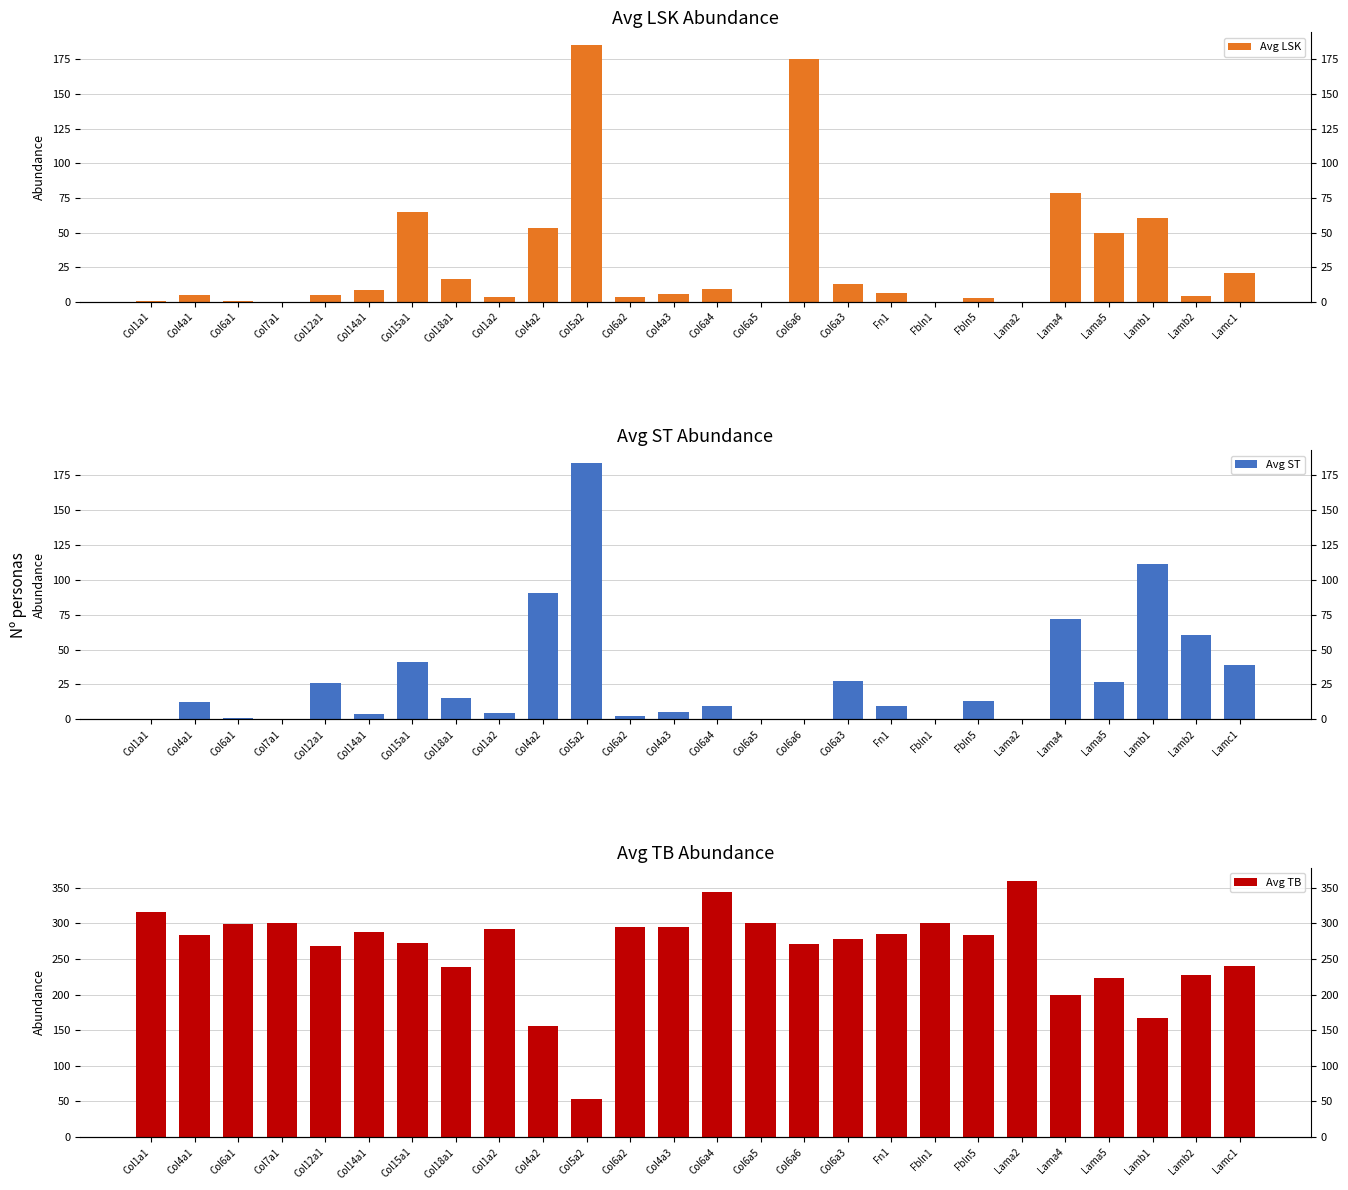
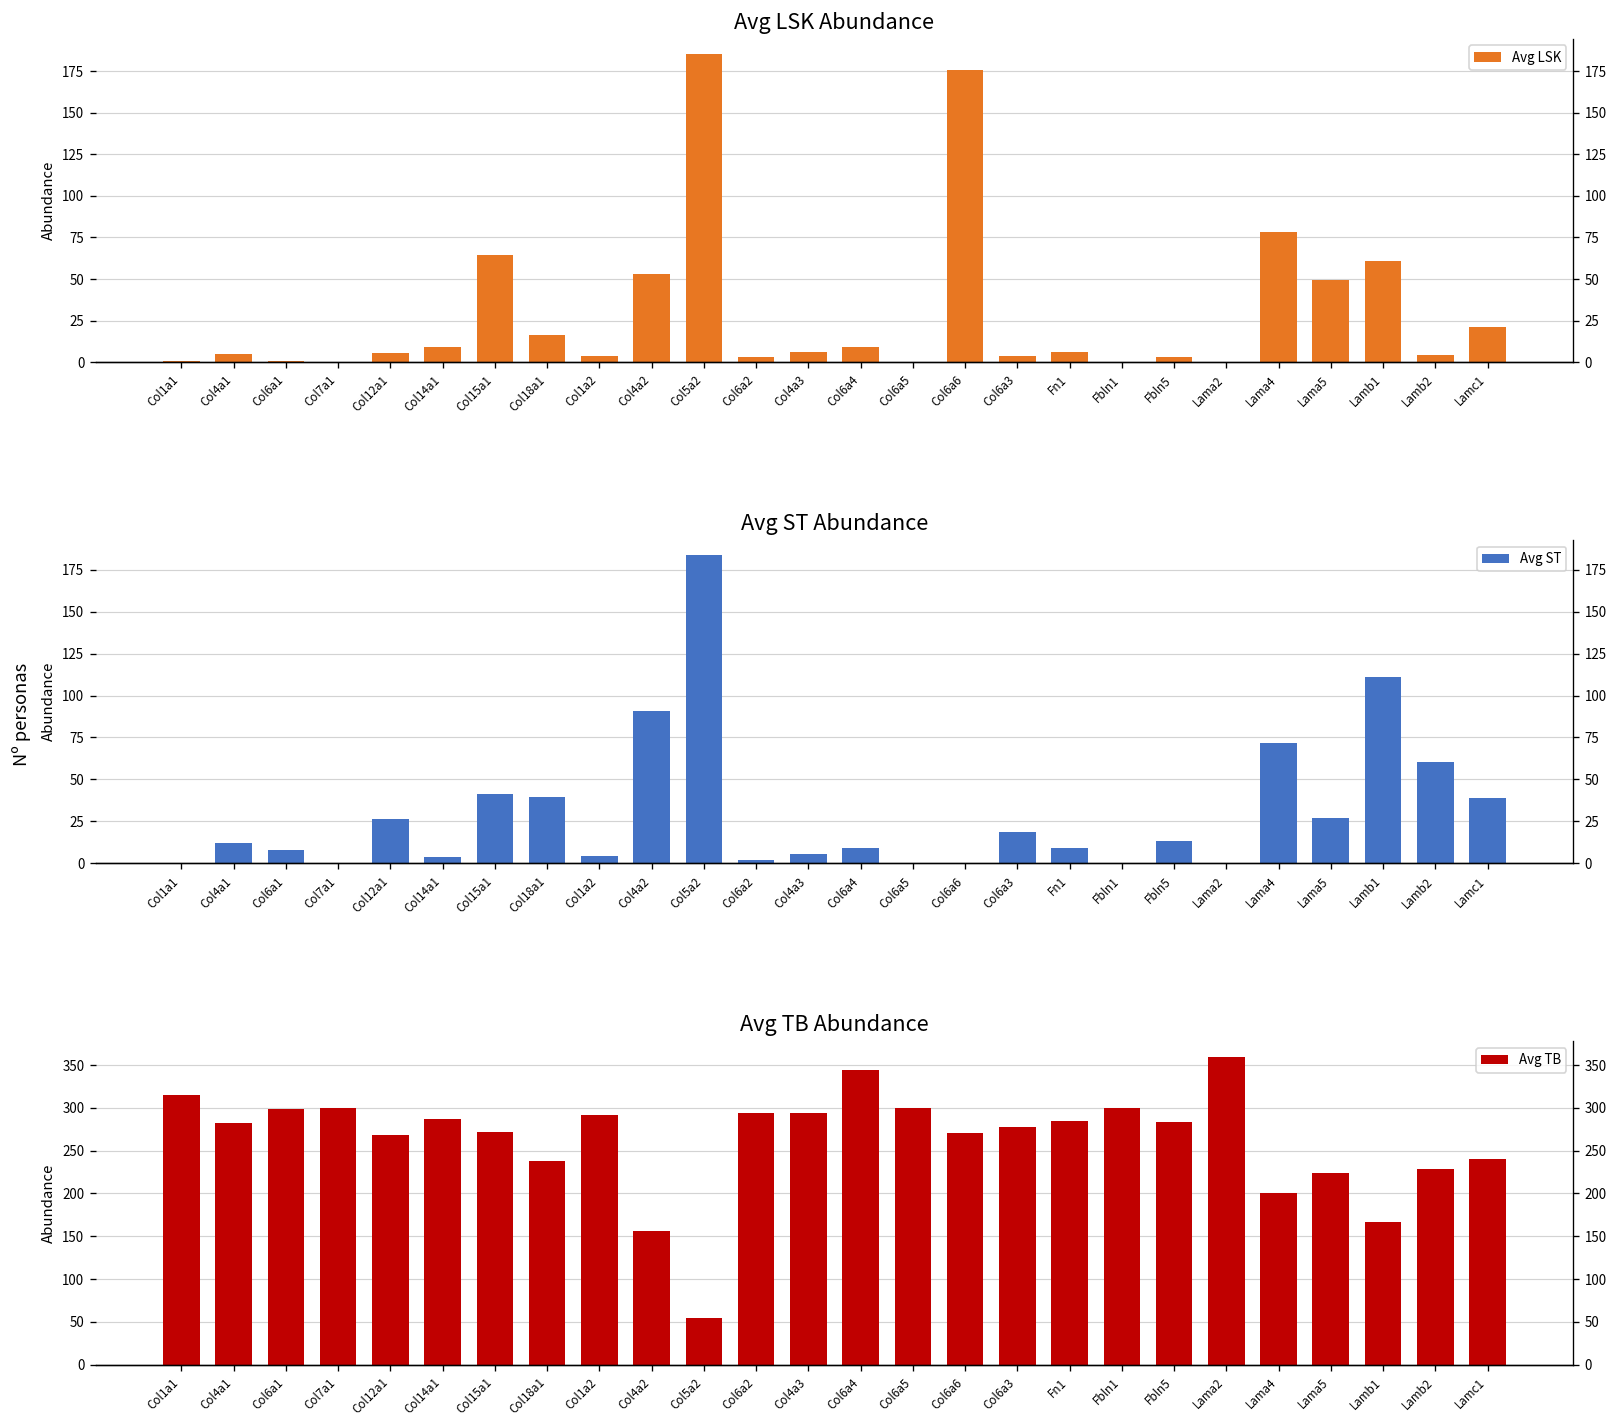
Avg LSK Abundance, Col6a3: 13 -> 4
Avg ST Abundance, Col6a1: 1 -> 8
Avg ST Abundance, Col18a1: 15 -> 39
Avg ST Abundance, Col6a3: 28 -> 19
